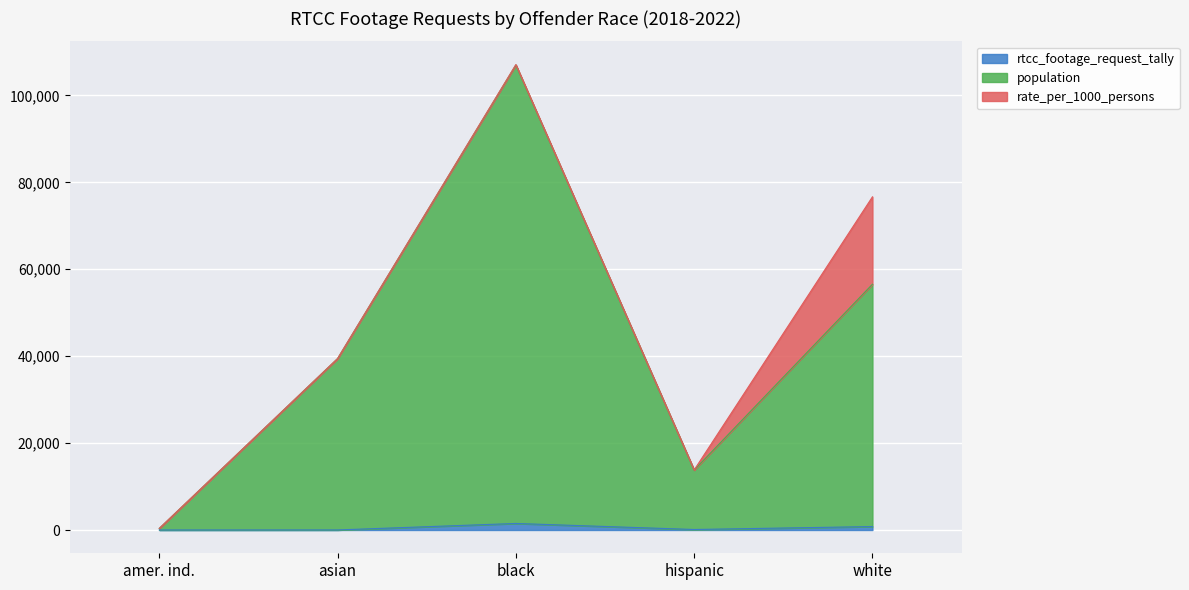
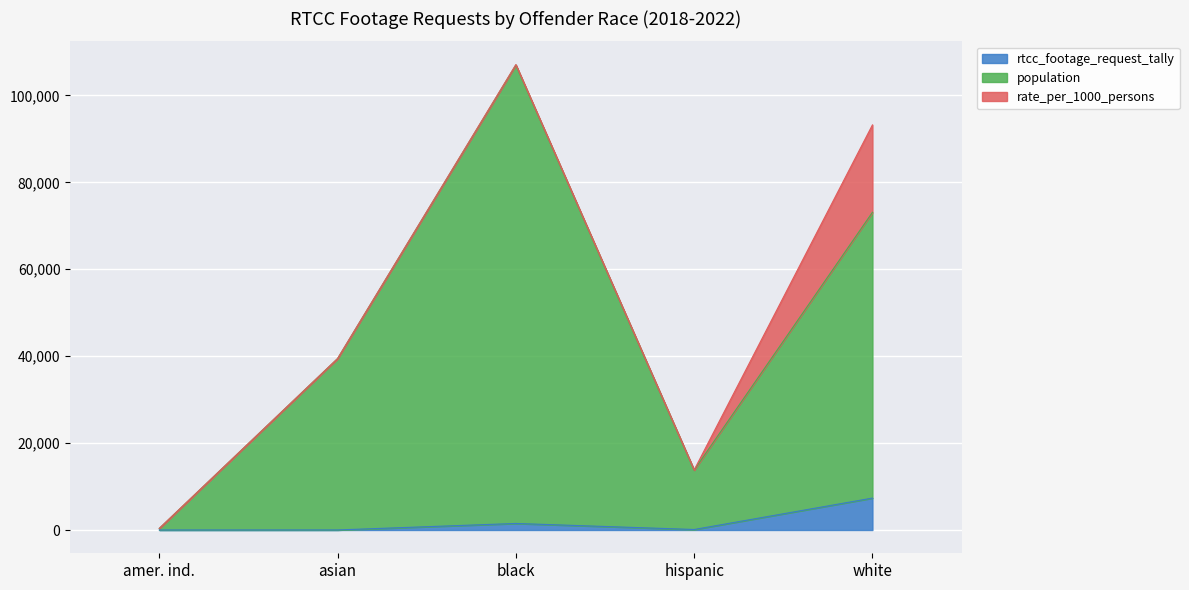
rtcc_footage_request_tally, white: 1,000 -> 7,000
population, white: 56,000 -> 66,000
